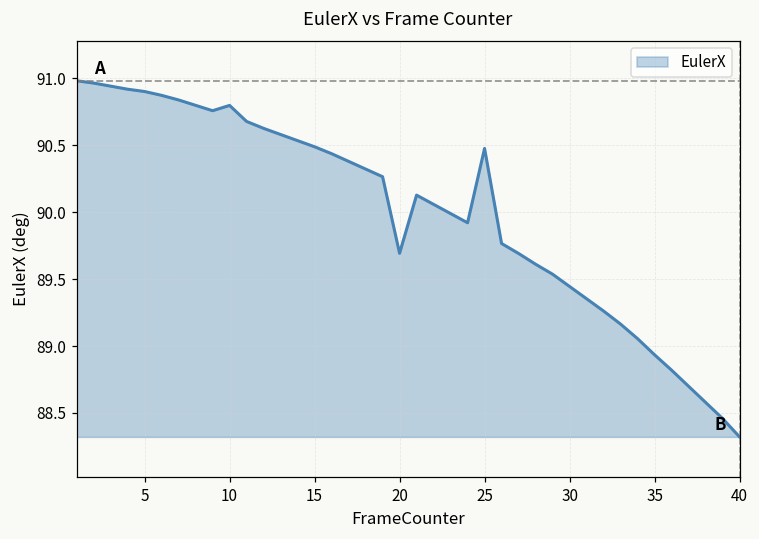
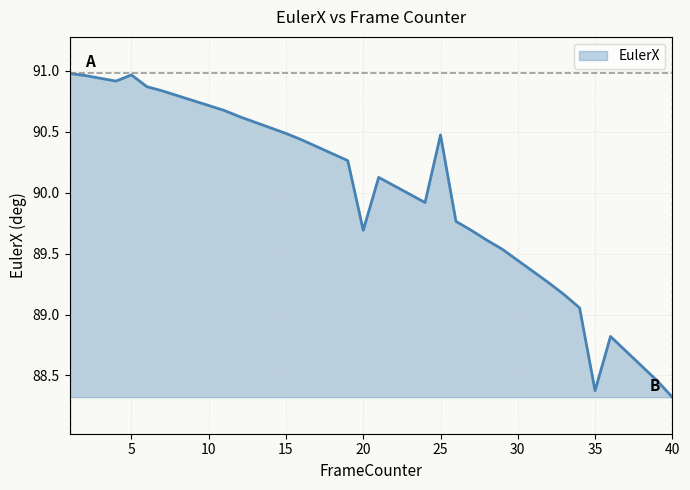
5: 90.90 -> 90.97
10: 90.80 -> 90.72
35: 88.93 -> 88.38
